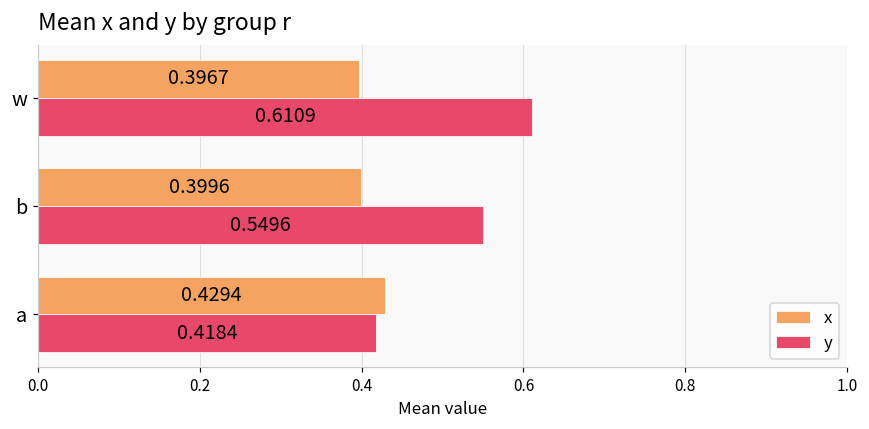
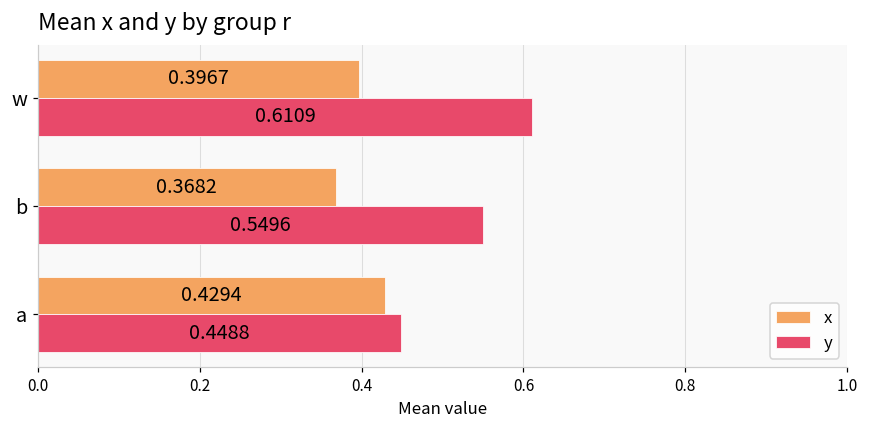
x, b: 0.3996 -> 0.3682
y, a: 0.4184 -> 0.4488
